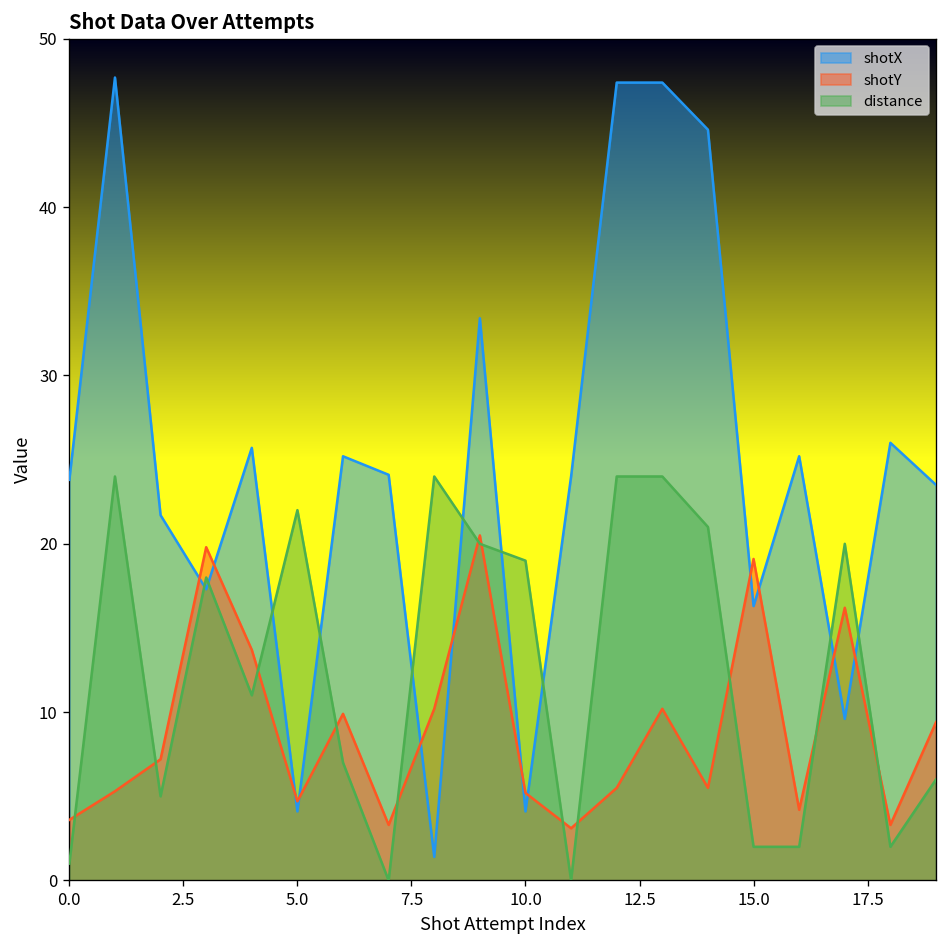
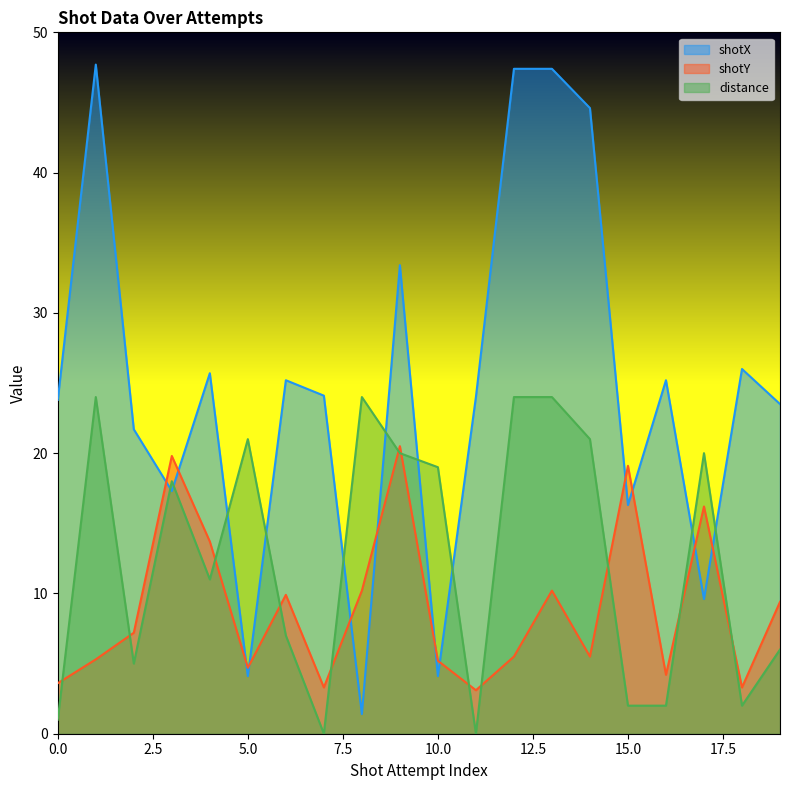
distance, 5.0: 22 -> 21
